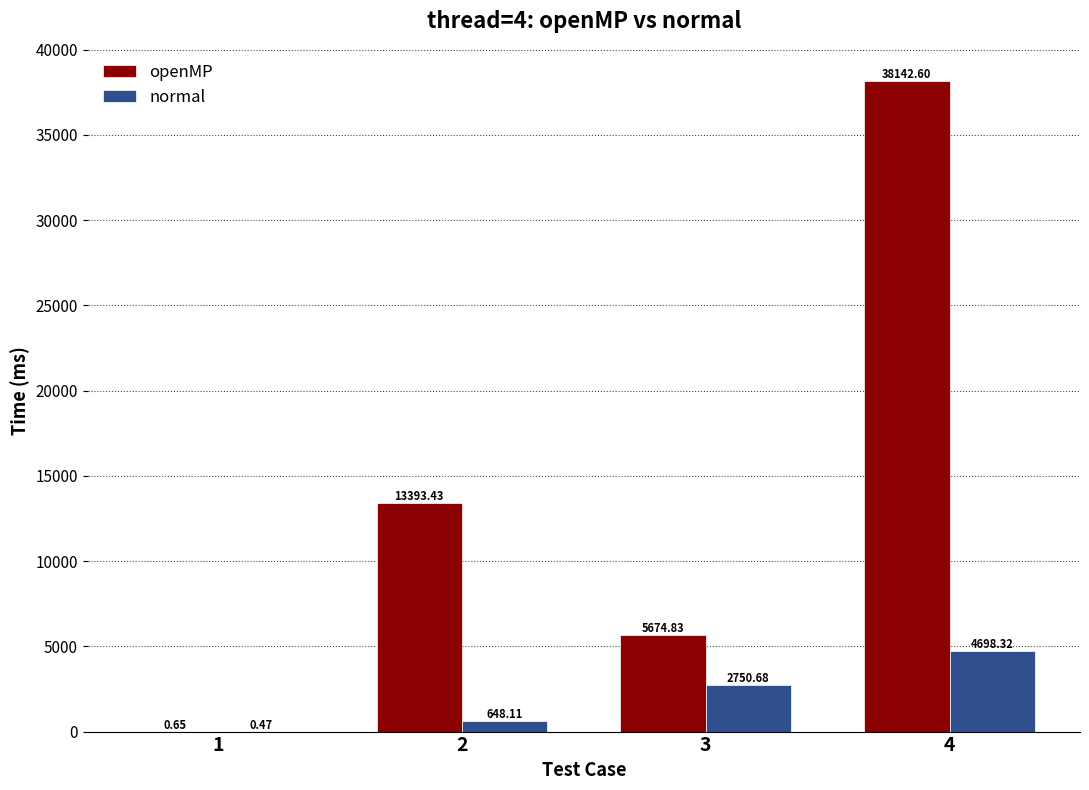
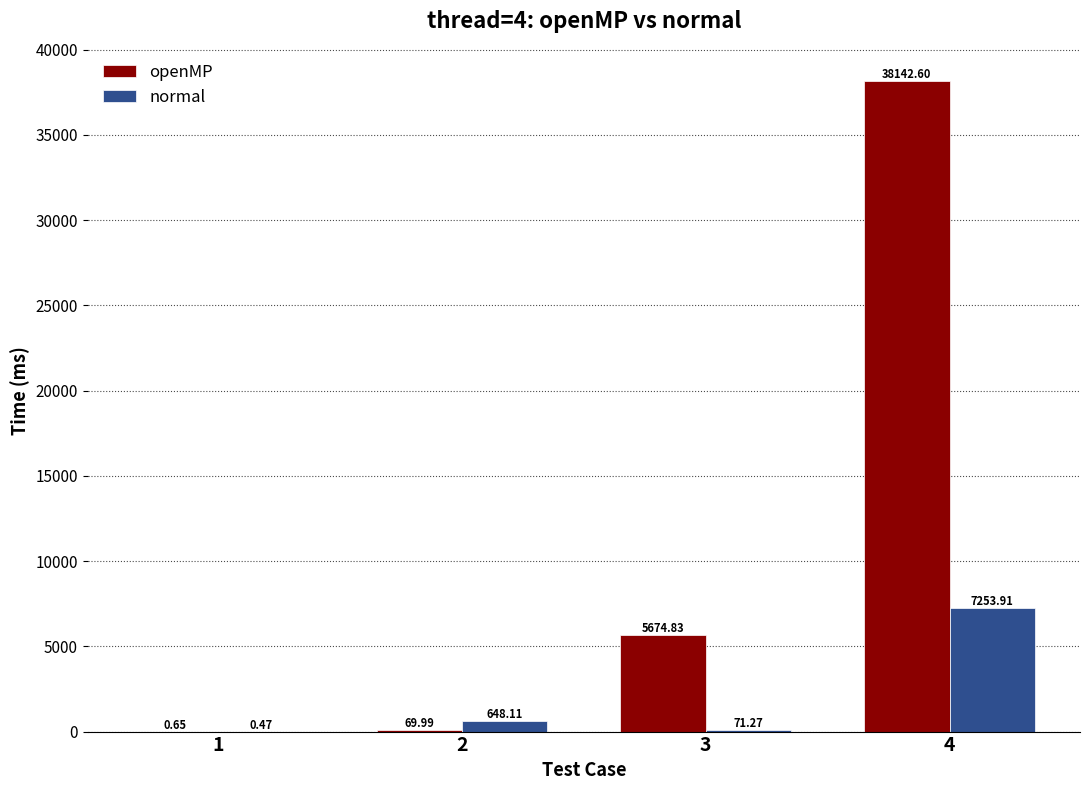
openMP, 2: 13393.43 -> 69.99
normal, 3: 2750.68 -> 71.27
normal, 4: 4698.32 -> 7253.91
